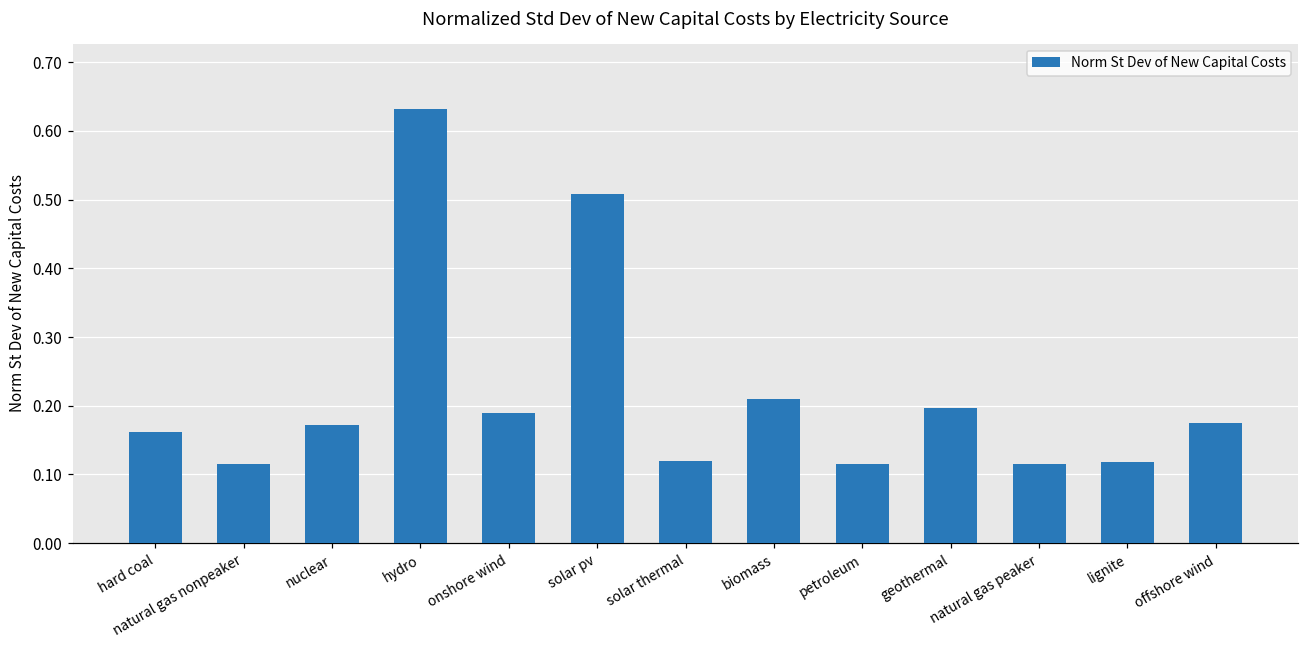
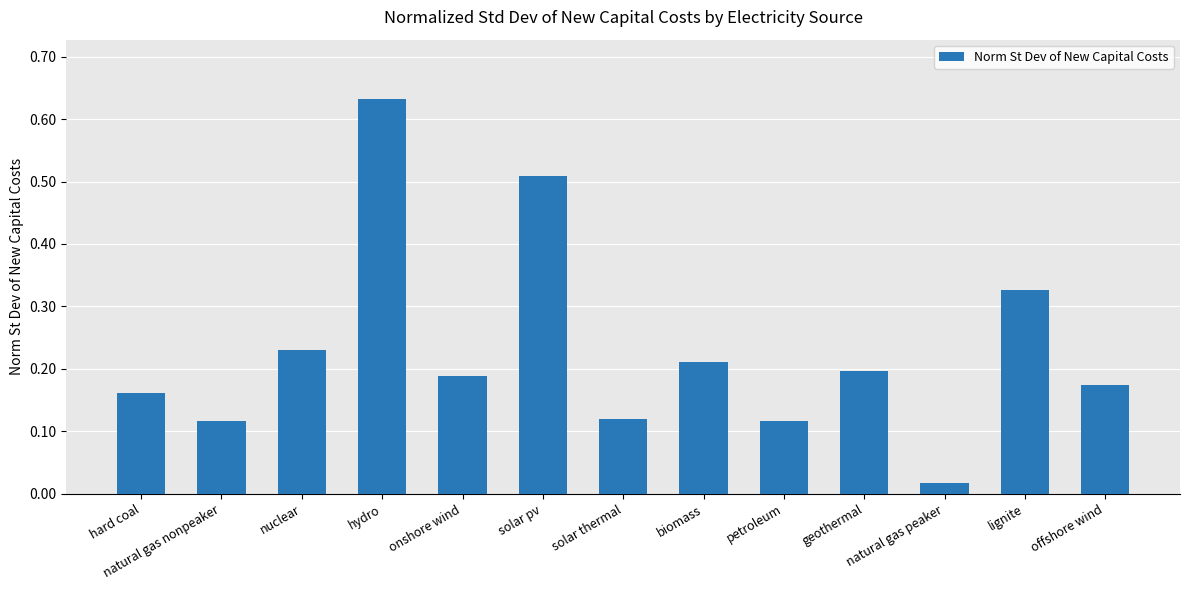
nuclear: 0.17 -> 0.23
natural gas peaker: 0.12 -> 0.02
lignite: 0.12 -> 0.33
